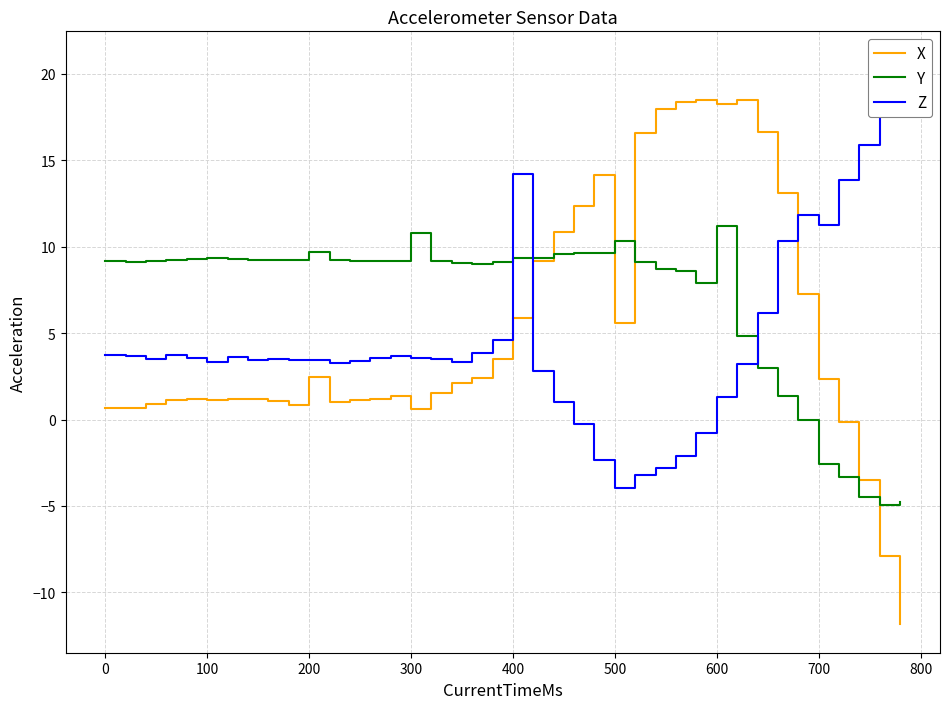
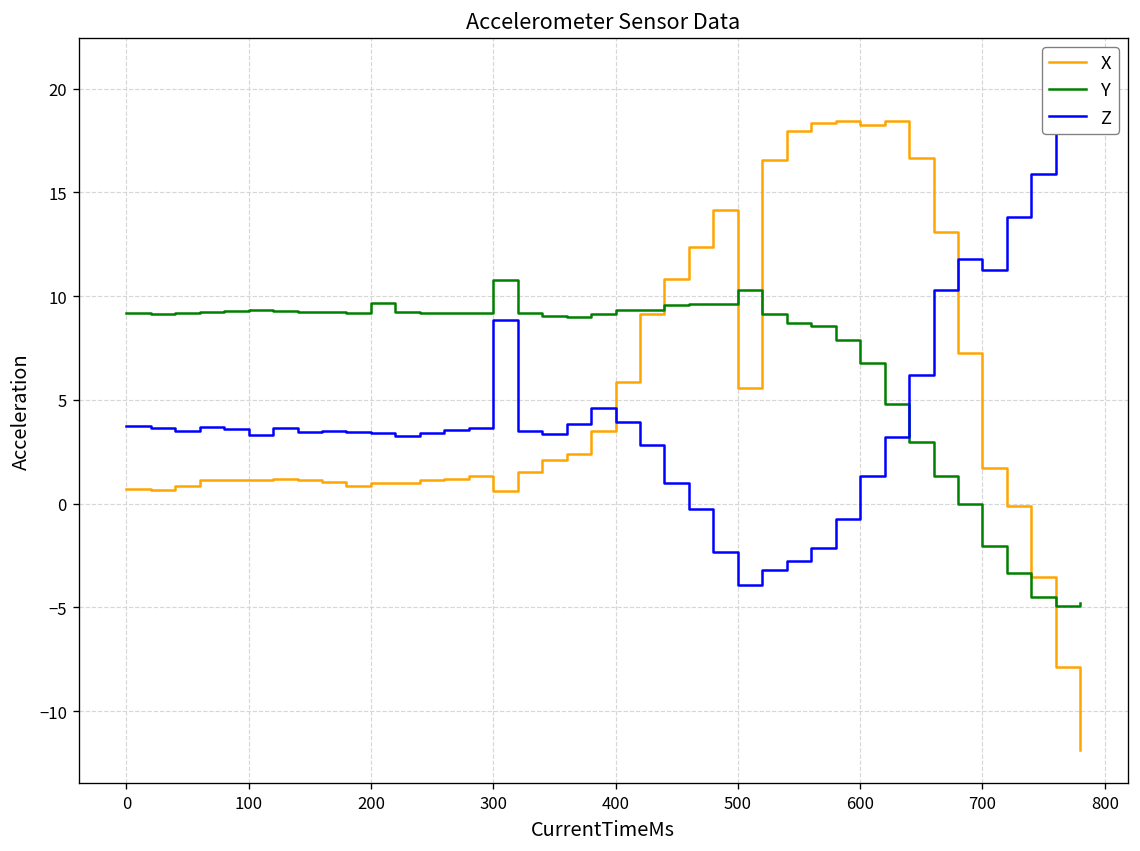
X, 200: 2.4 -> 1.0
Z, 300: 3.6 -> 8.8
Z, 400: 14.2 -> 4.0
Y, 600: 11.2 -> 6.8
X, 700: 2.3 -> 1.7
Y, 700: -2.6 -> -2.0
